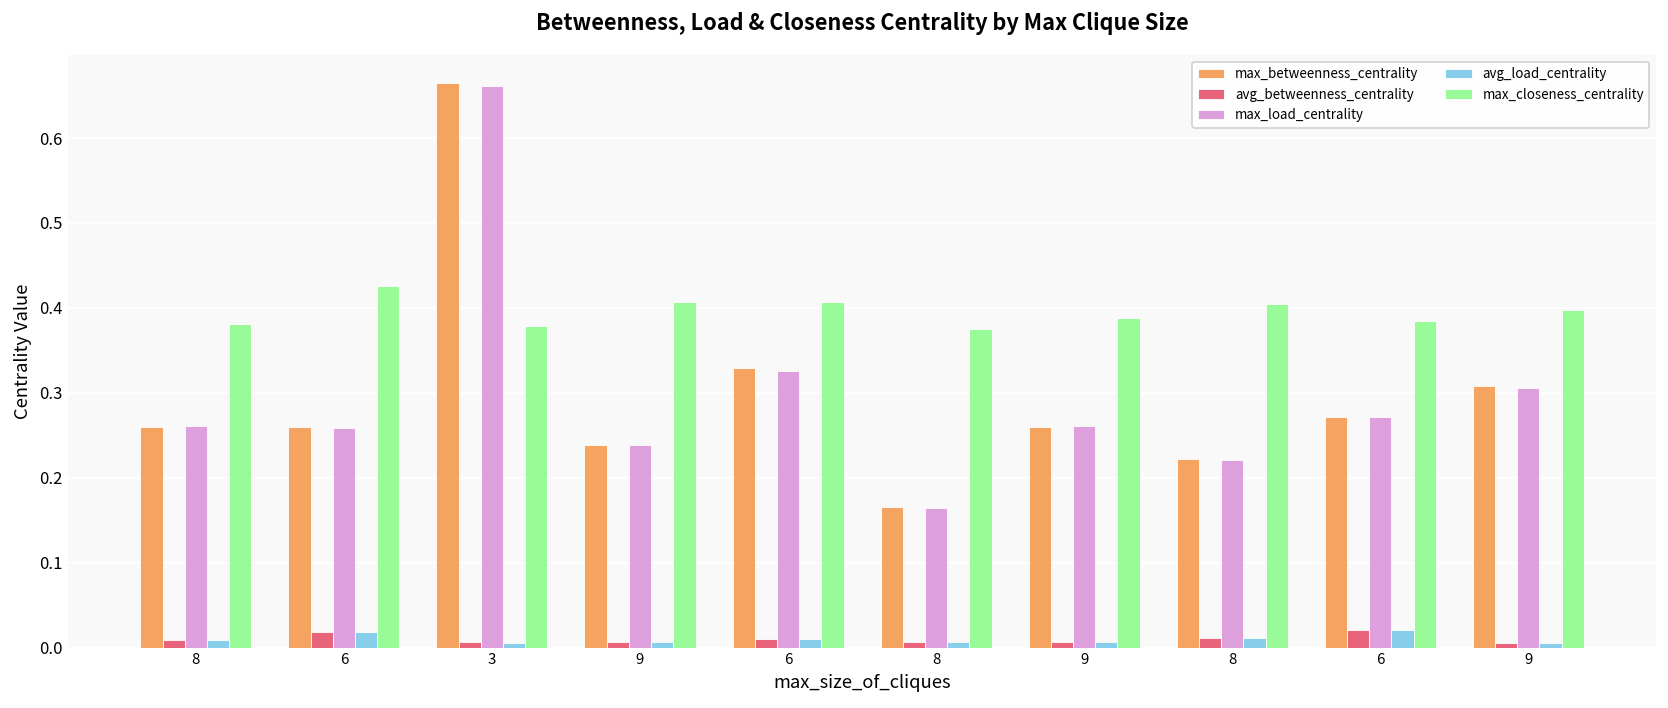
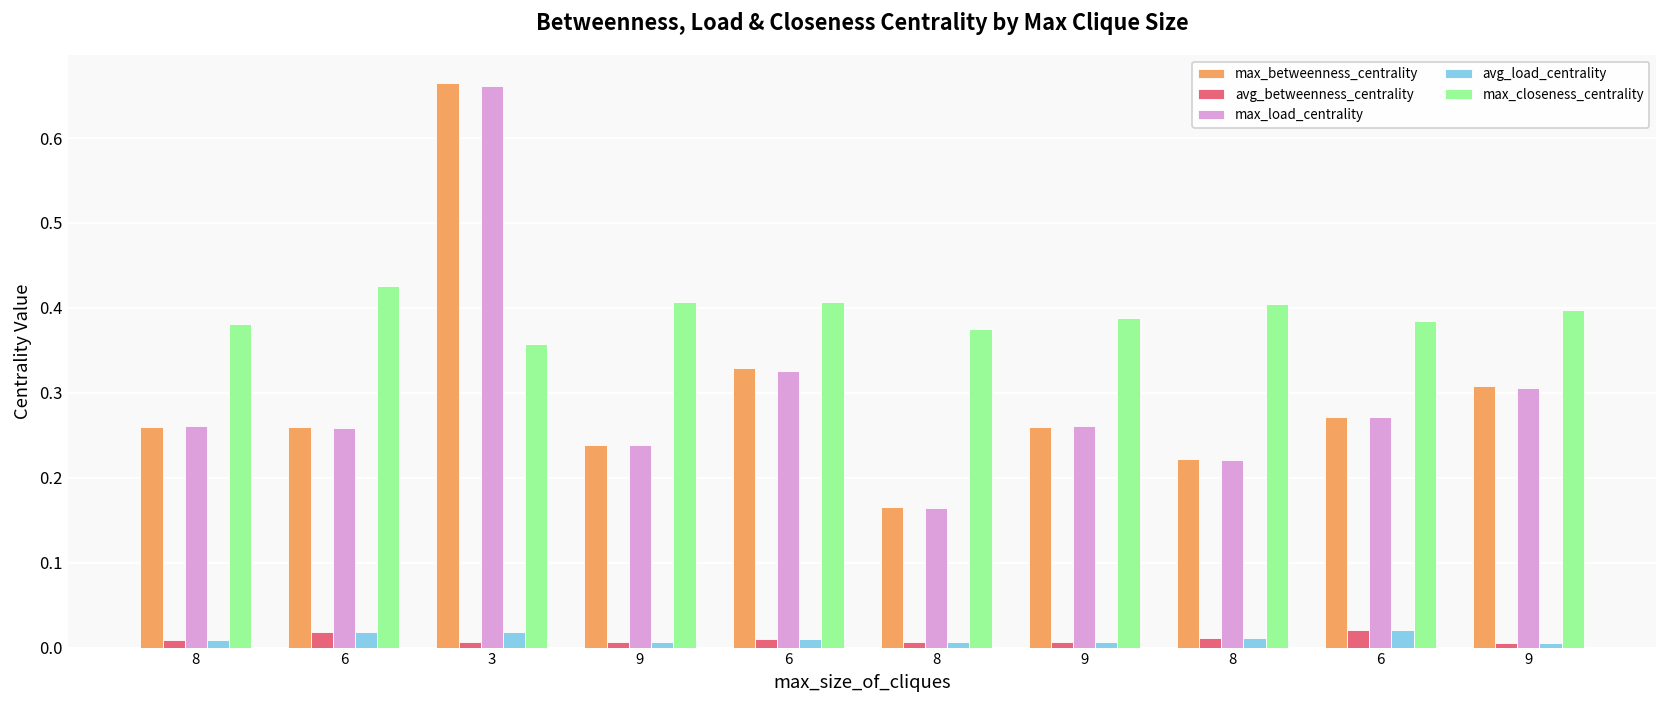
avg_load_centrality, 3: 0.01 -> 0.02
max_closeness_centrality, 3: 0.38 -> 0.36
